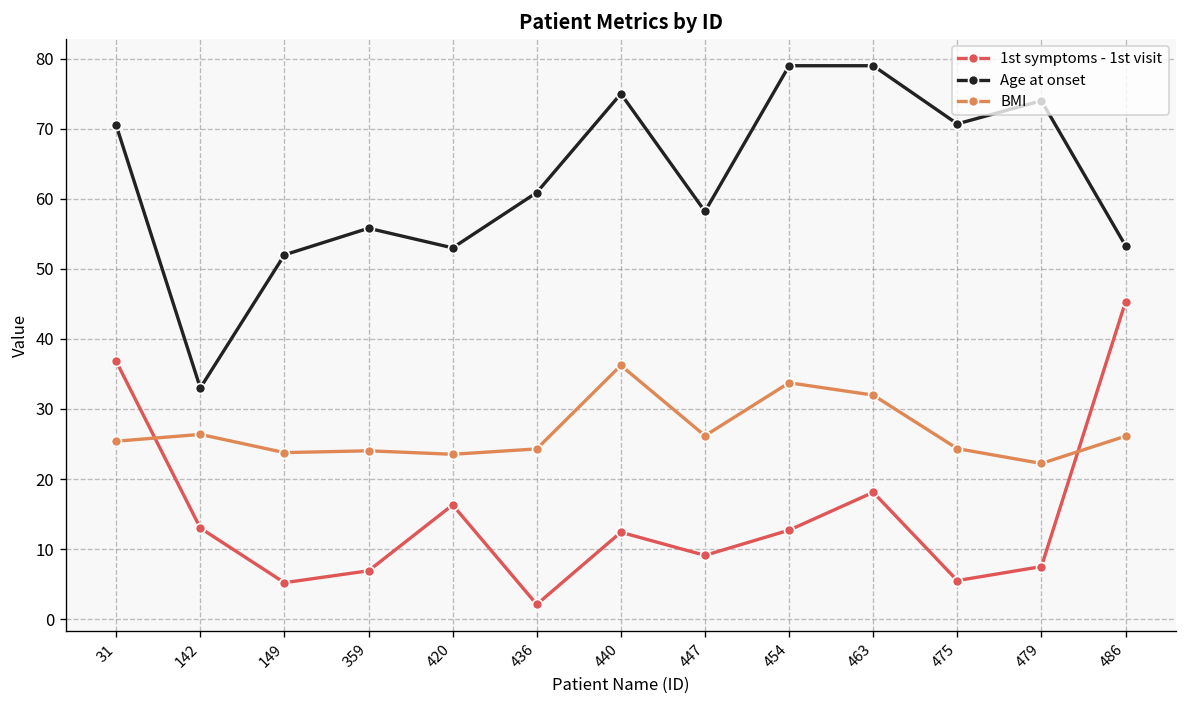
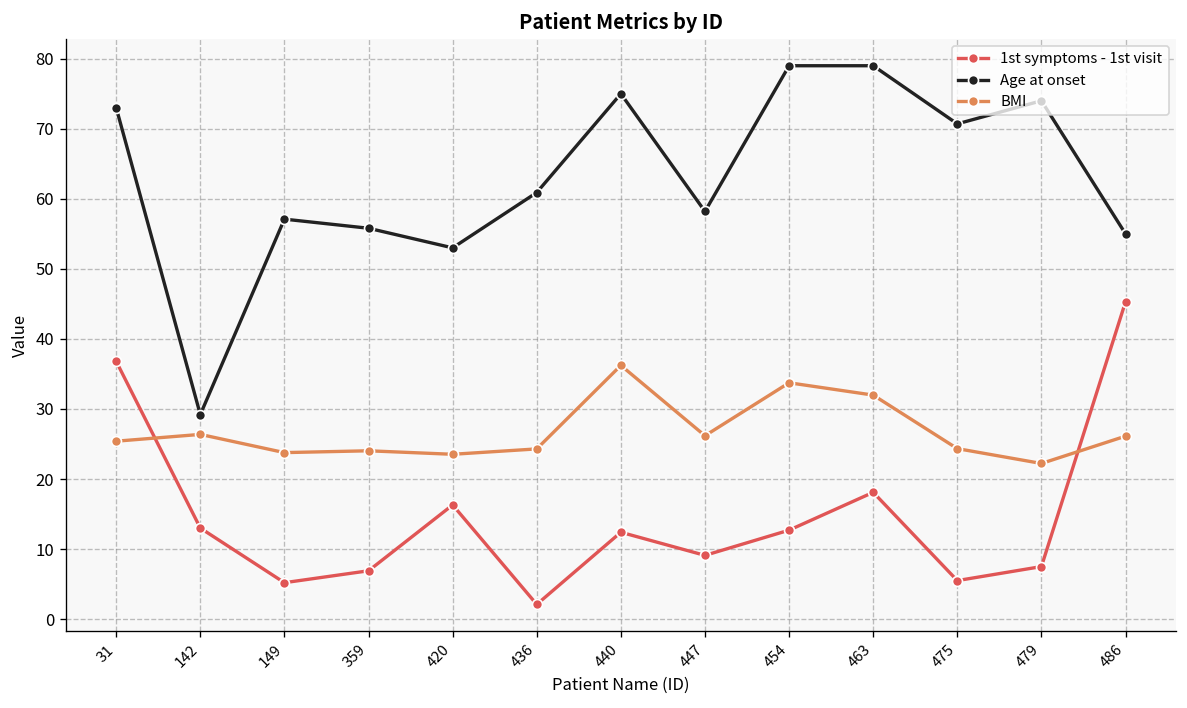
Age at onset, 31: 71 -> 73
Age at onset, 142: 33 -> 29
Age at onset, 149: 52 -> 57
Age at onset, 486: 53 -> 55
